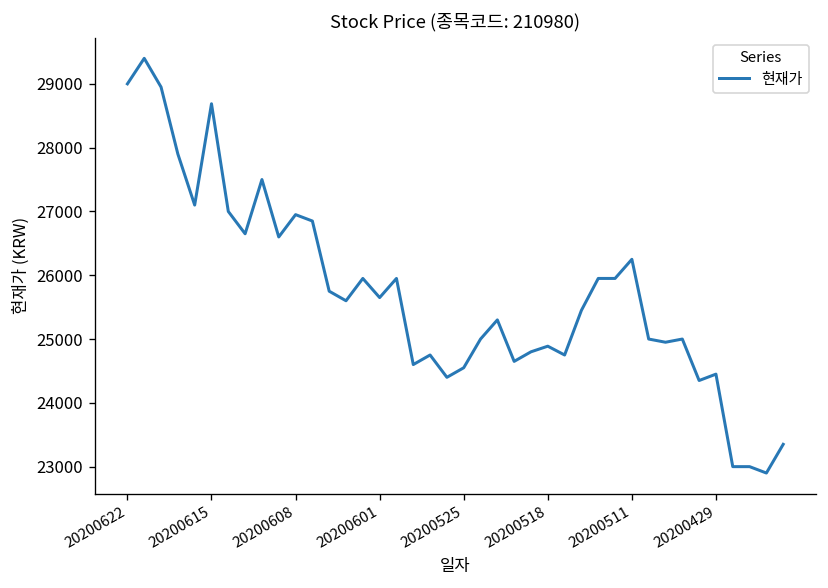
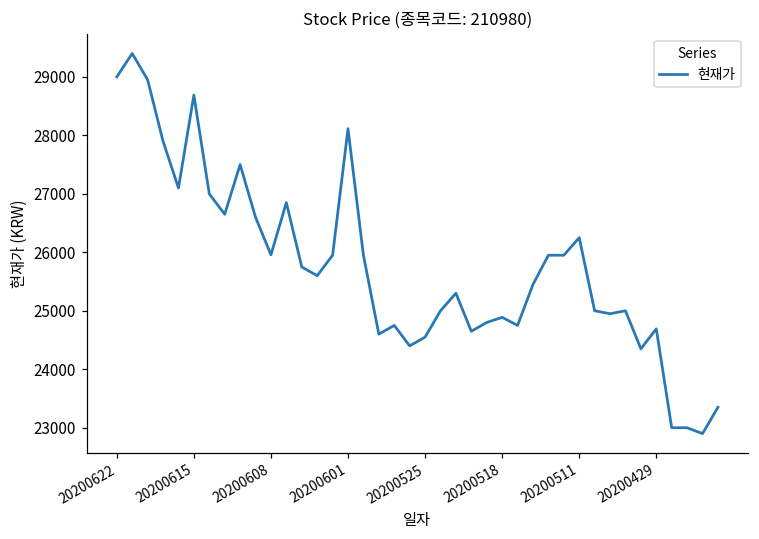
20200608: 27000 -> 26000
20200601: 25700 -> 28100
20200429: 24500 -> 24700
